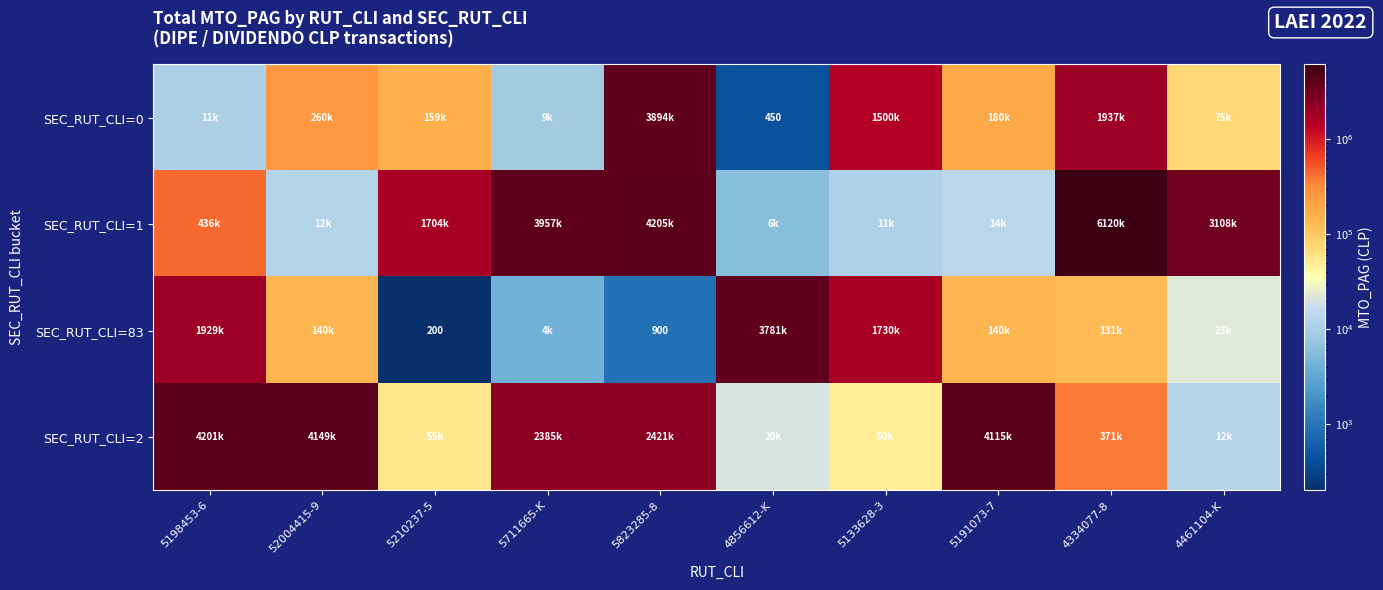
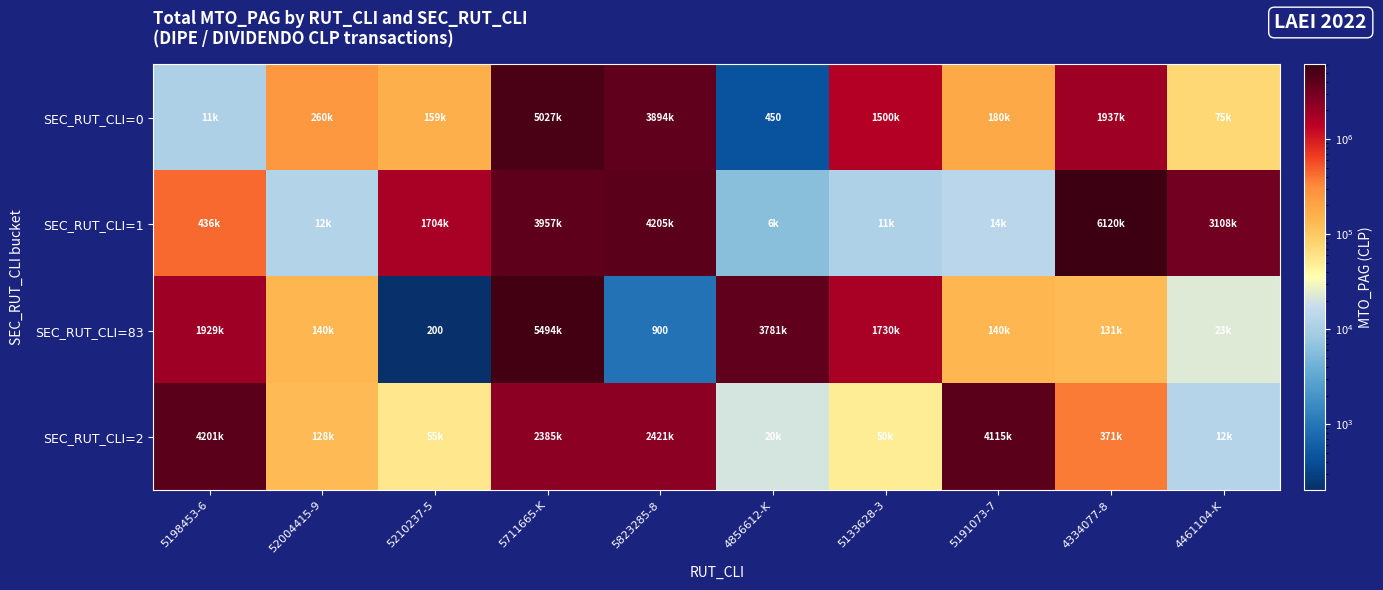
SEC_RUT_CLI=0, 5711665-K: 9k -> 5027k
SEC_RUT_CLI=83, 5711665-K: 4k -> 5494k
SEC_RUT_CLI=2, 52004415-9: 4149k -> 128k
